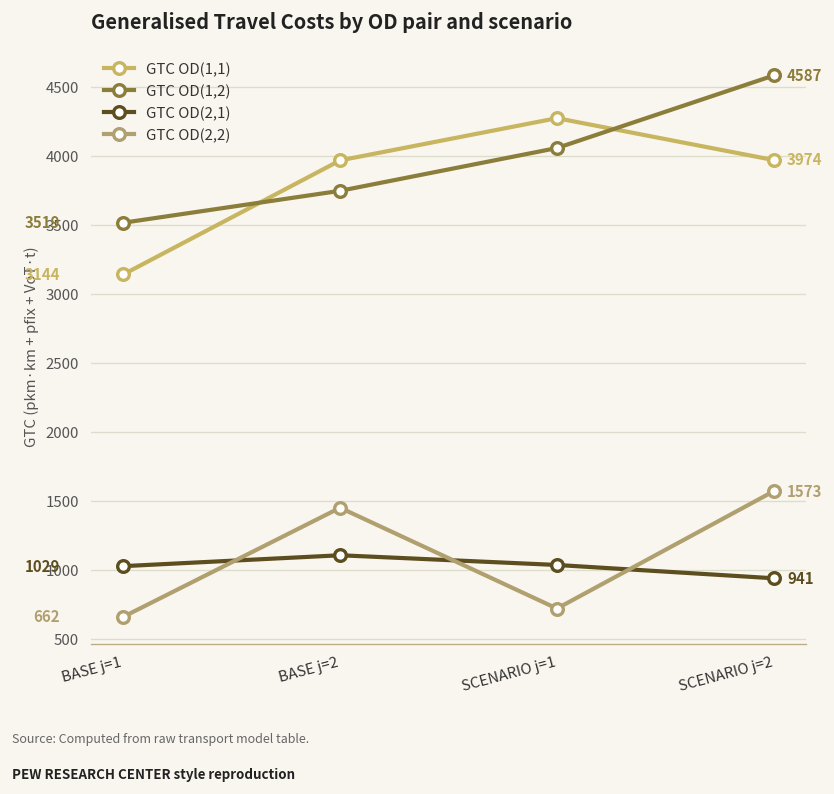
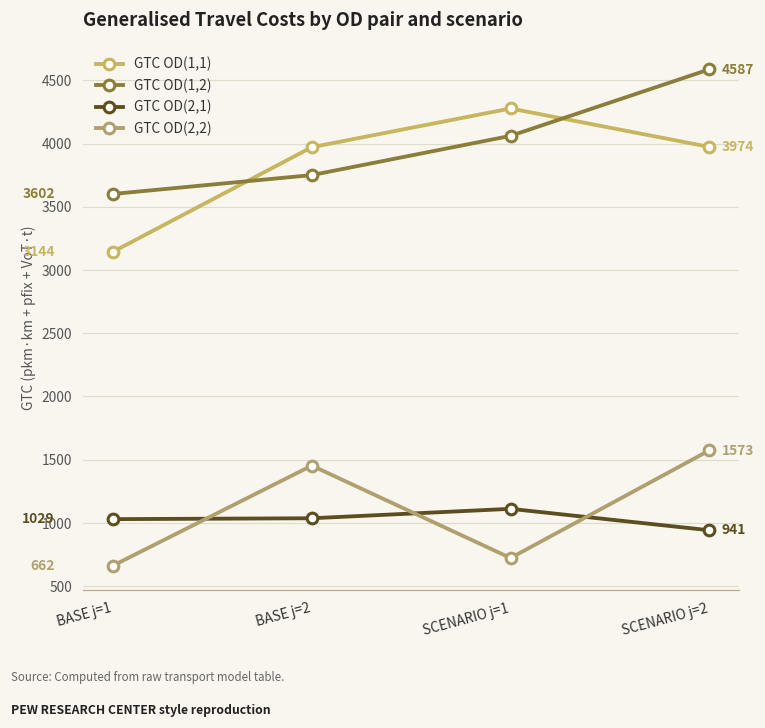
GTC OD(1,2), BASE j=1: 3519 -> 3602
GTC OD(2,1), BASE j=2: 1110 -> 1040
GTC OD(2,1), SCENARIO j=1: 1040 -> 1110
